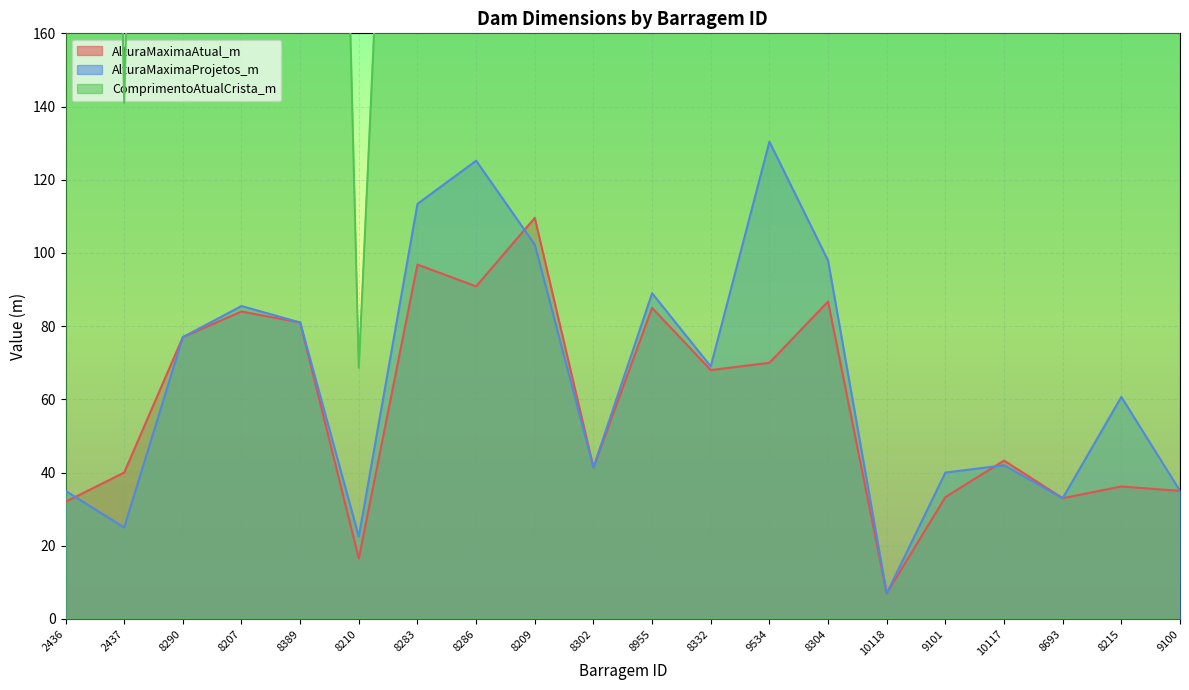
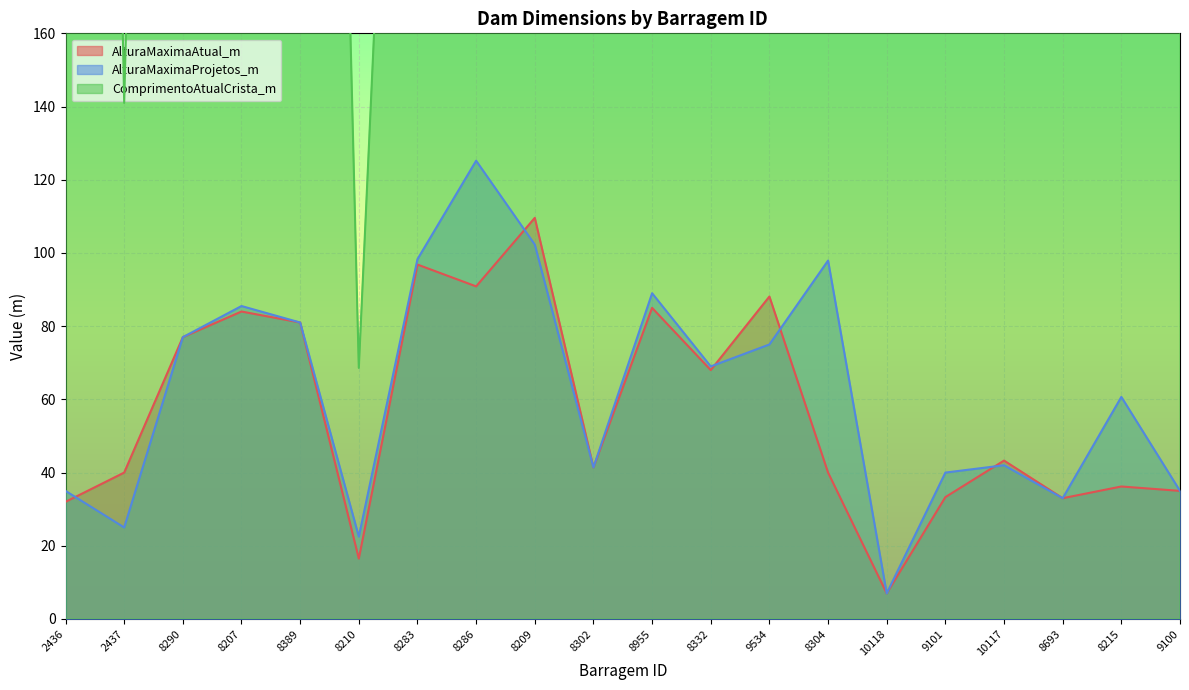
AlturaMaximaProjetos_m, 8283: 113 -> 98
AlturaMaximaAtual_m, 9534: 70 -> 88
AlturaMaximaProjetos_m, 9534: 130 -> 75
AlturaMaximaAtual_m, 8304: 87 -> 40
